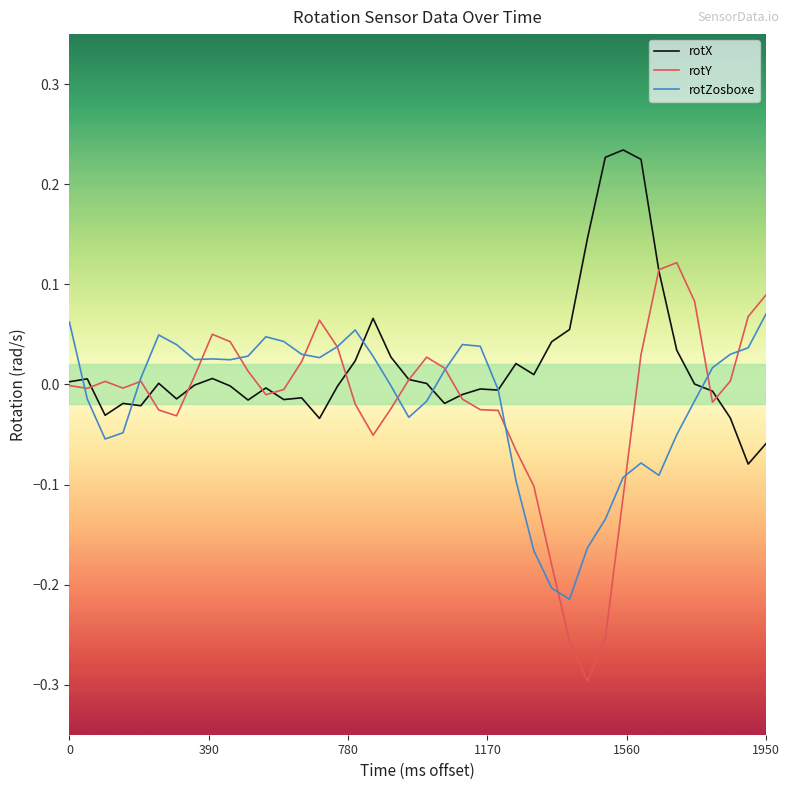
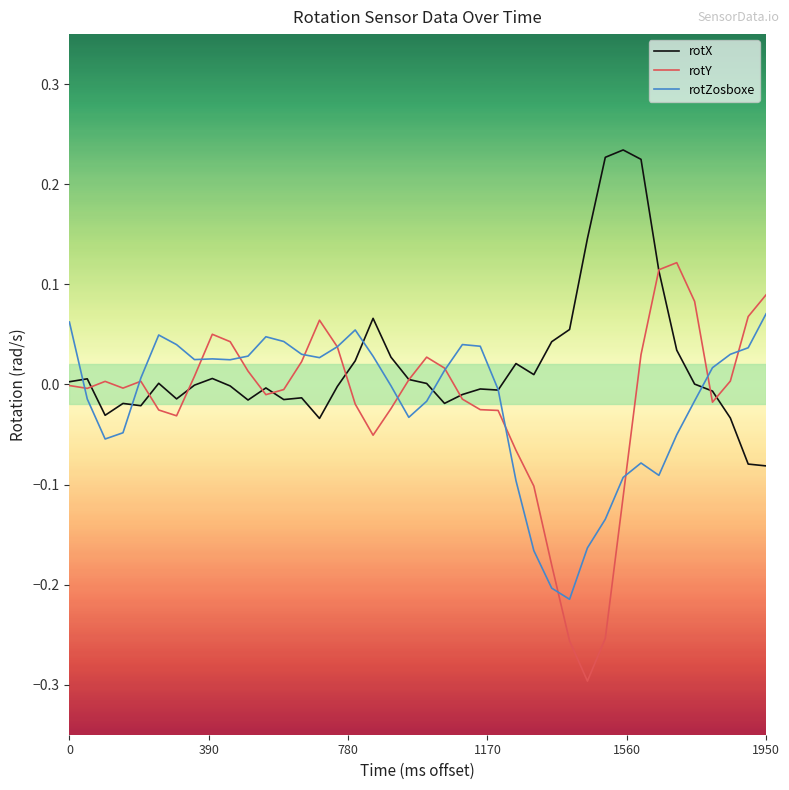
rotX, 1950: -0.059 -> -0.081
